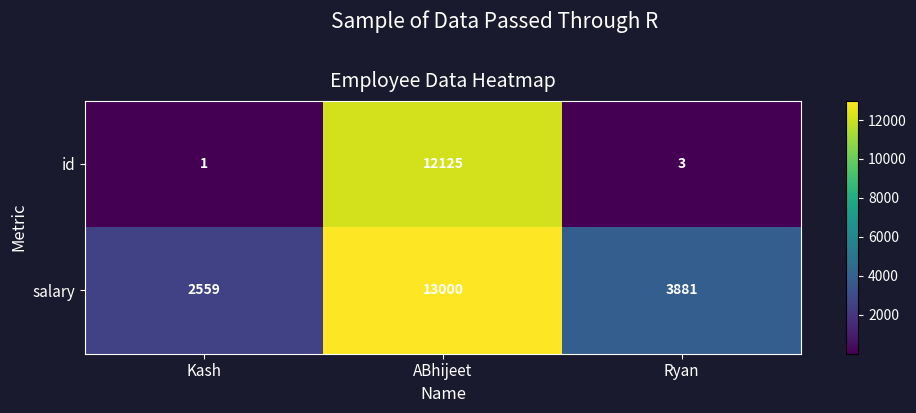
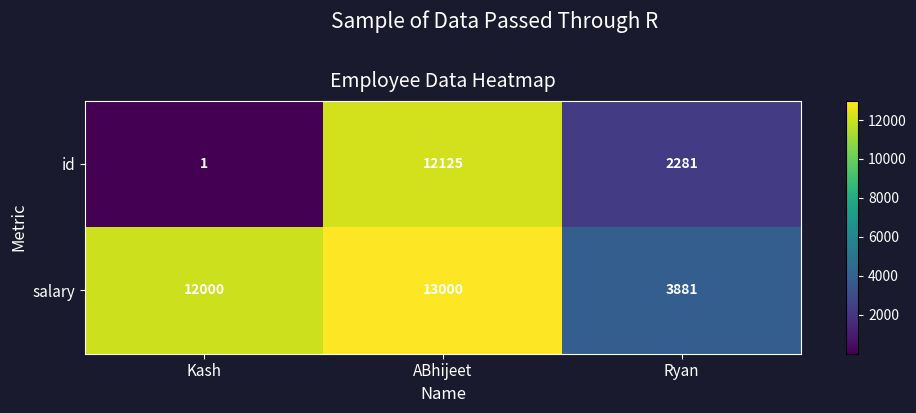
id, Ryan: 3 -> 2281
salary, Kash: 2559 -> 12000
